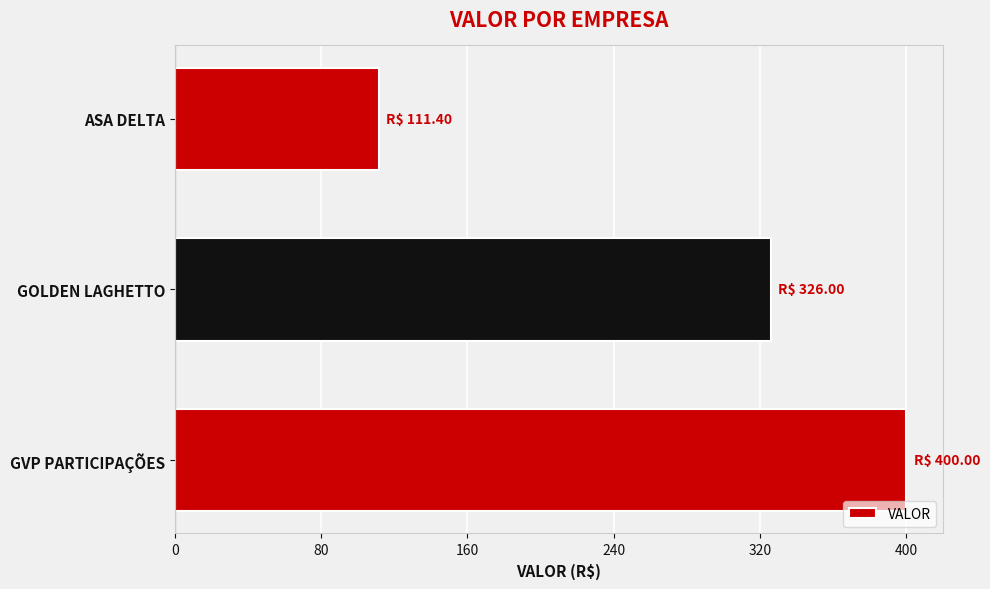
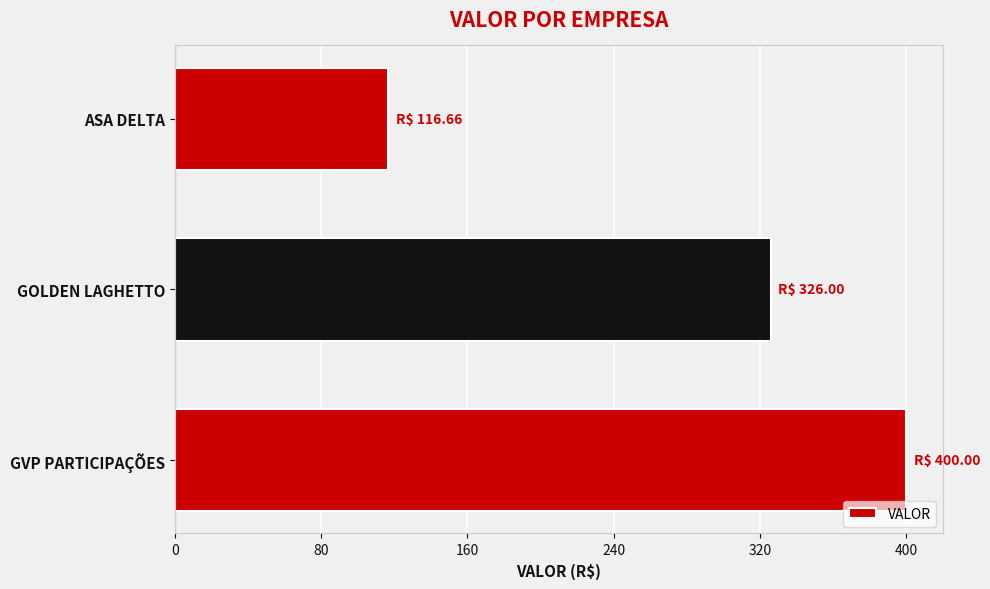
ASA DELTA: 111.40 -> 116.66
